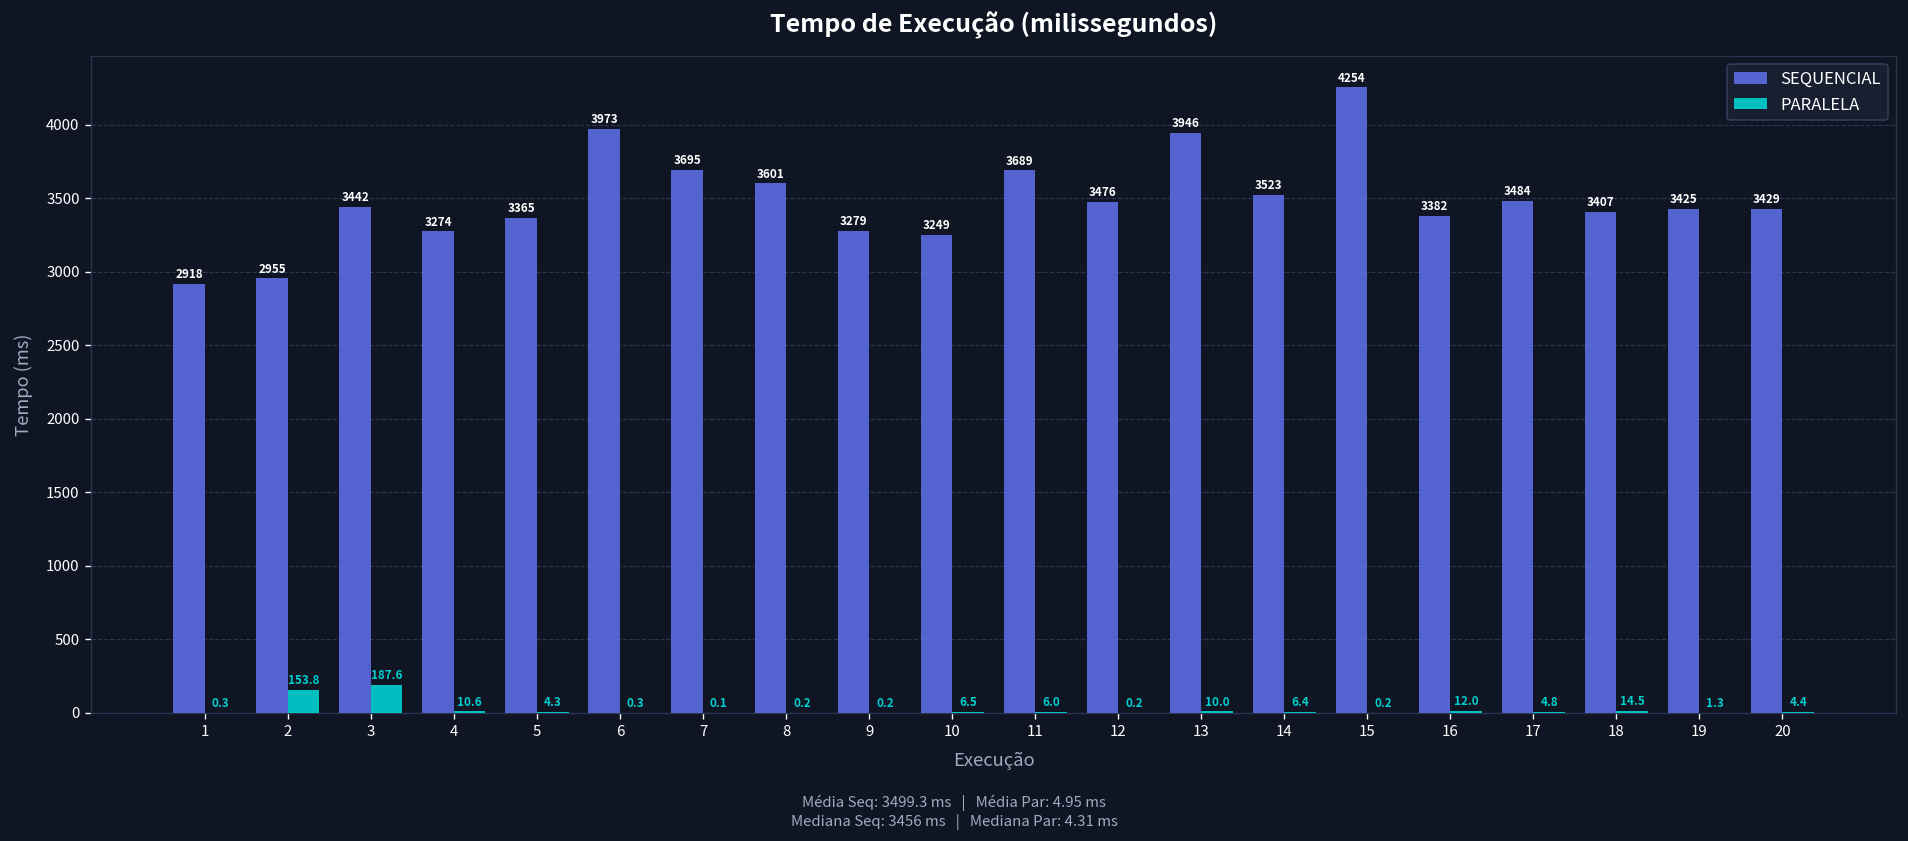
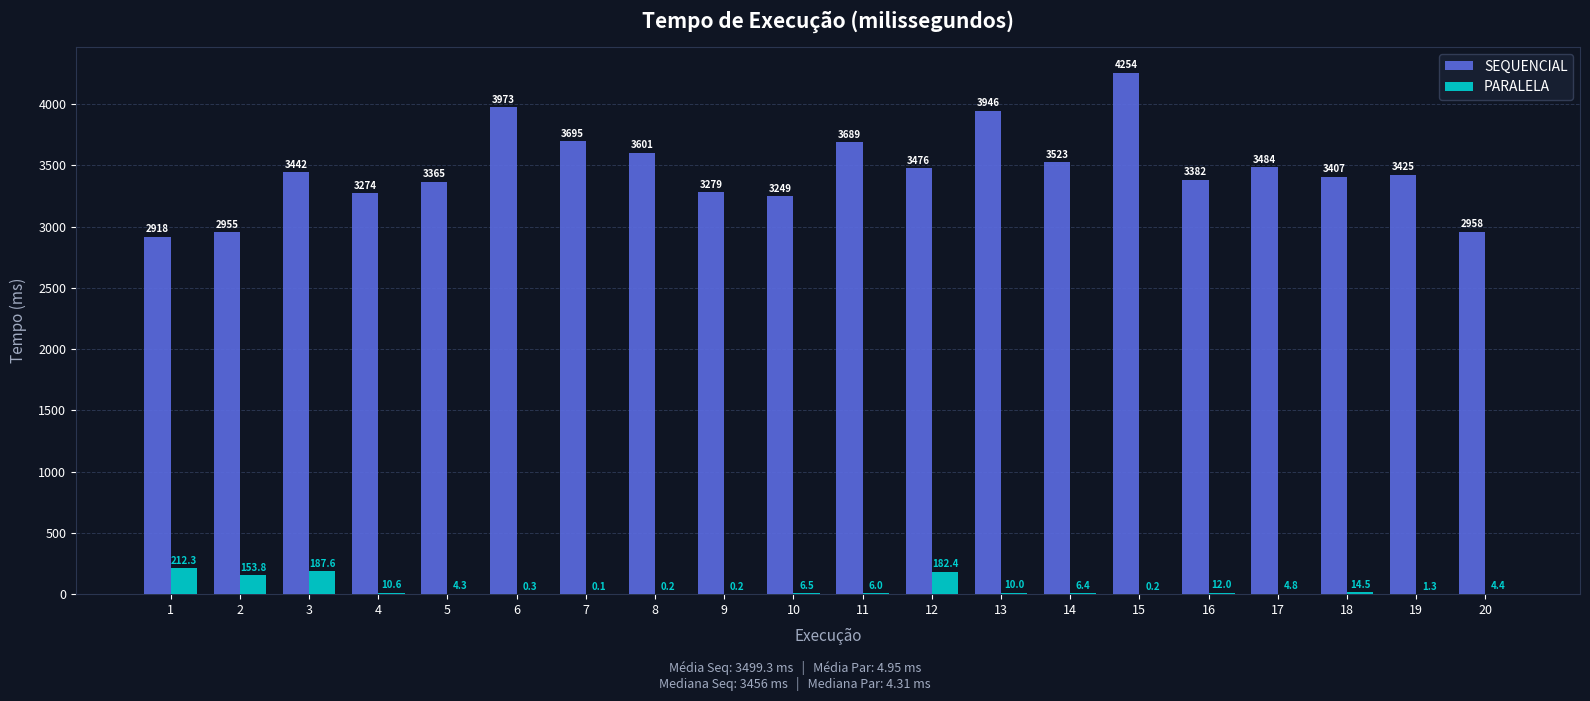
PARALELA, 1: 0.3 -> 212.3
PARALELA, 12: 0.2 -> 182.4
SEQUENCIAL, 20: 3429 -> 2958
